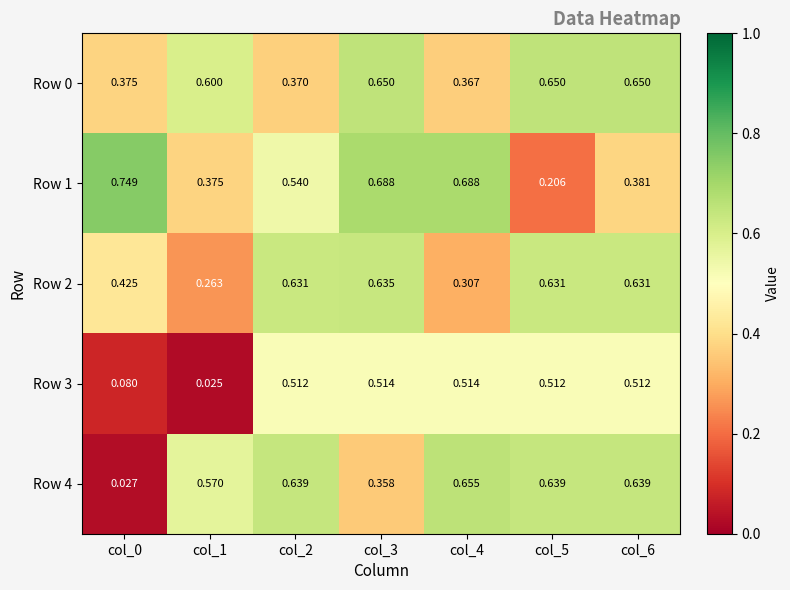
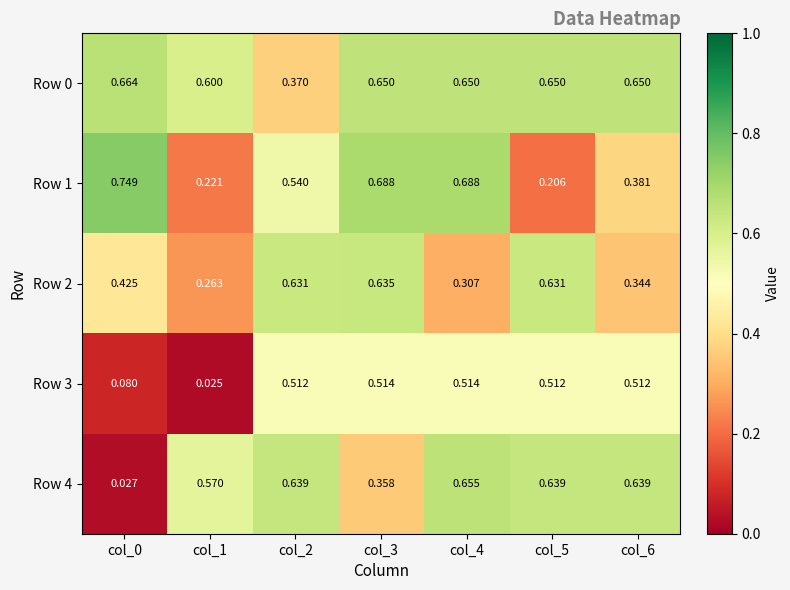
Row 0, col_0: 0.375 -> 0.664
Row 0, col_4: 0.367 -> 0.650
Row 1, col_1: 0.375 -> 0.221
Row 2, col_6: 0.631 -> 0.344
